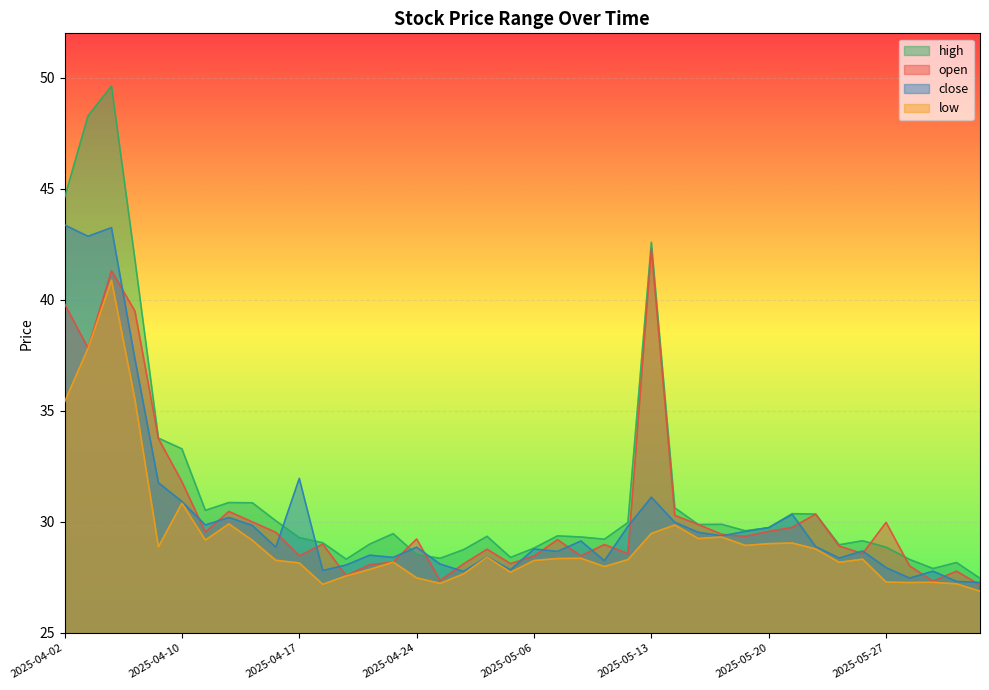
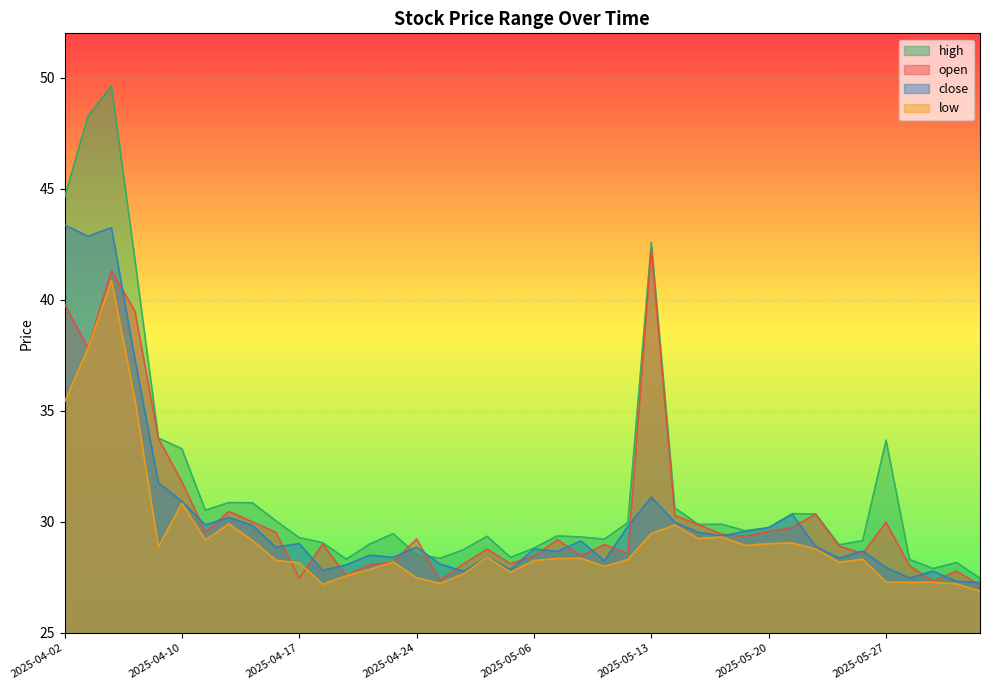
open, 2025-04-17: 28.5 -> 27.5
close, 2025-04-17: 32.0 -> 29.0
high, 2025-05-27: 28.9 -> 33.7
